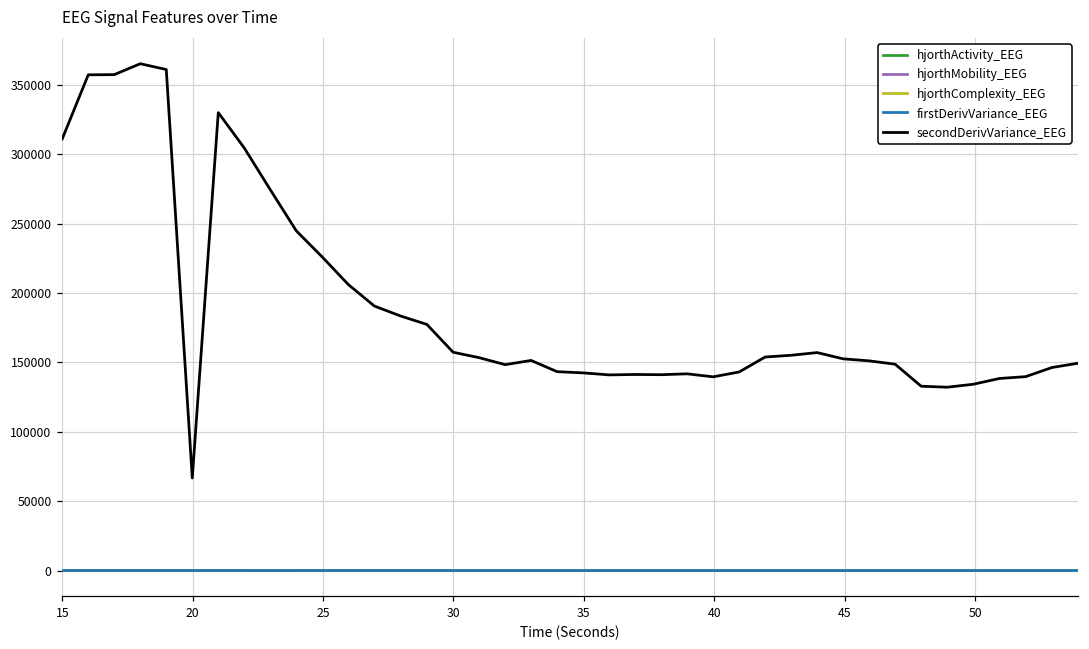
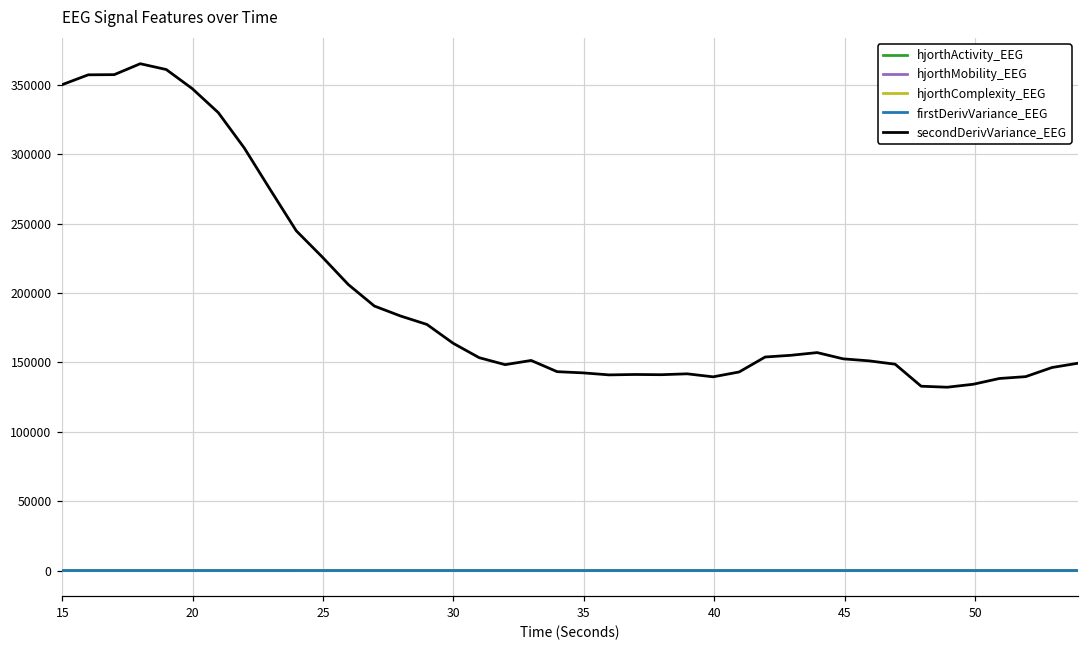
secondDerivVariance_EEG, 15: 311000 -> 350000
secondDerivVariance_EEG, 20: 67000 -> 347000
secondDerivVariance_EEG, 30: 157000 -> 164000
